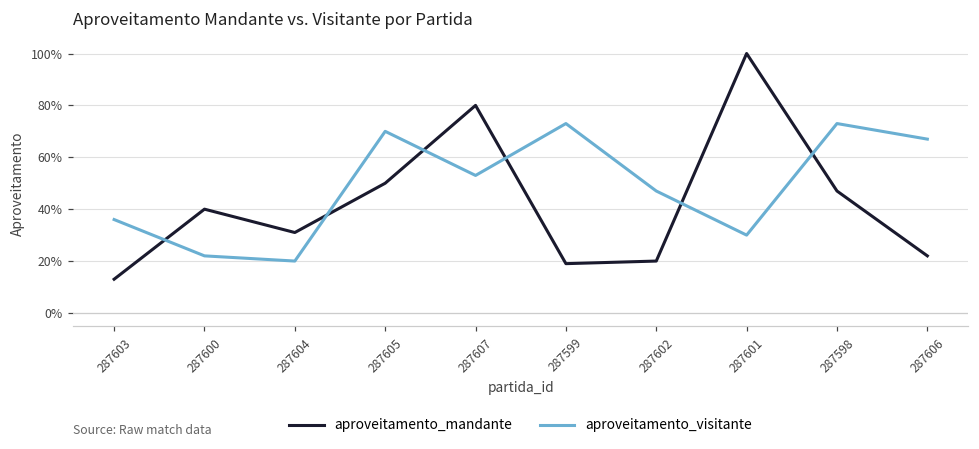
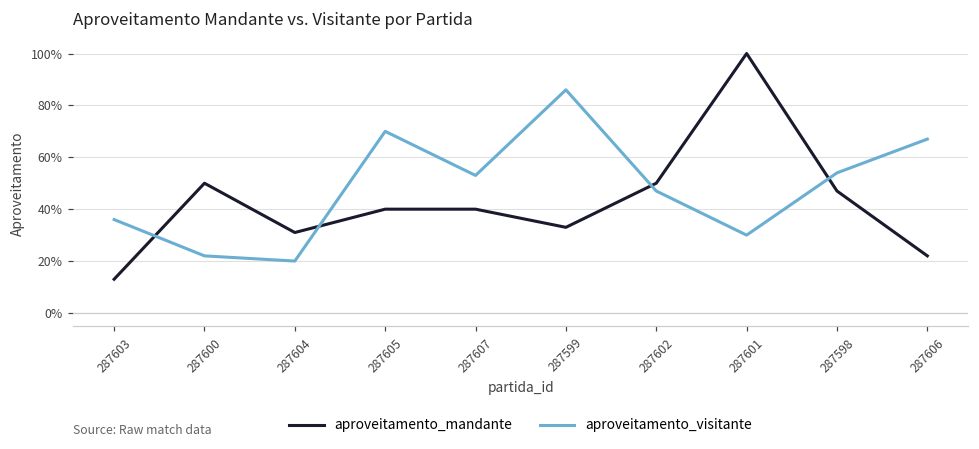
aproveitamento_mandante, 287600: 40% -> 50%
aproveitamento_mandante, 287605: 50% -> 40%
aproveitamento_mandante, 287607: 80% -> 40%
aproveitamento_mandante, 287599: 19% -> 33%
aproveitamento_visitante, 287599: 73% -> 86%
aproveitamento_mandante, 287602: 20% -> 50%
aproveitamento_visitante, 287598: 73% -> 54%
